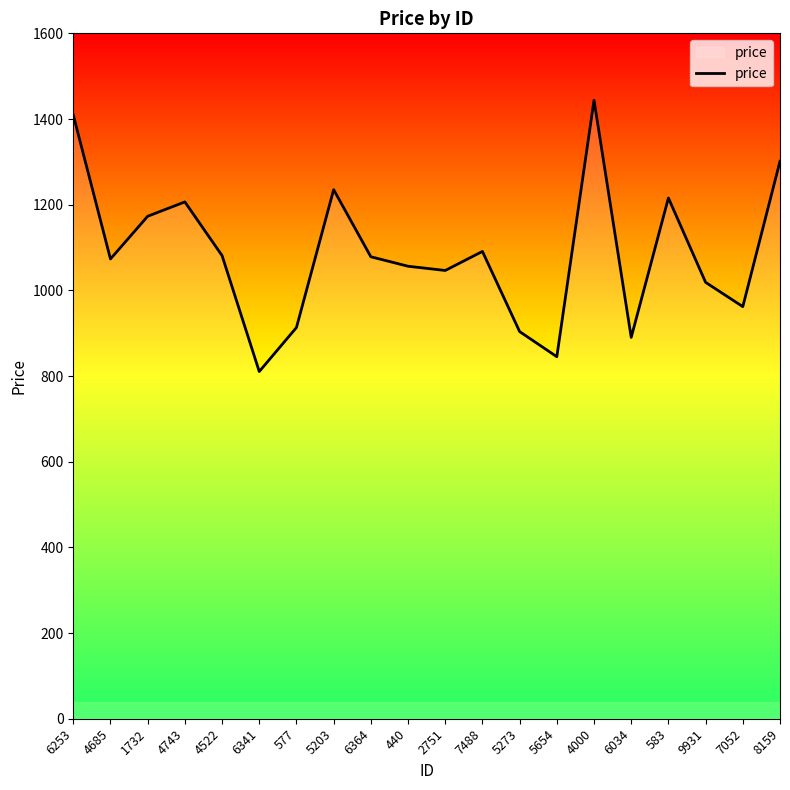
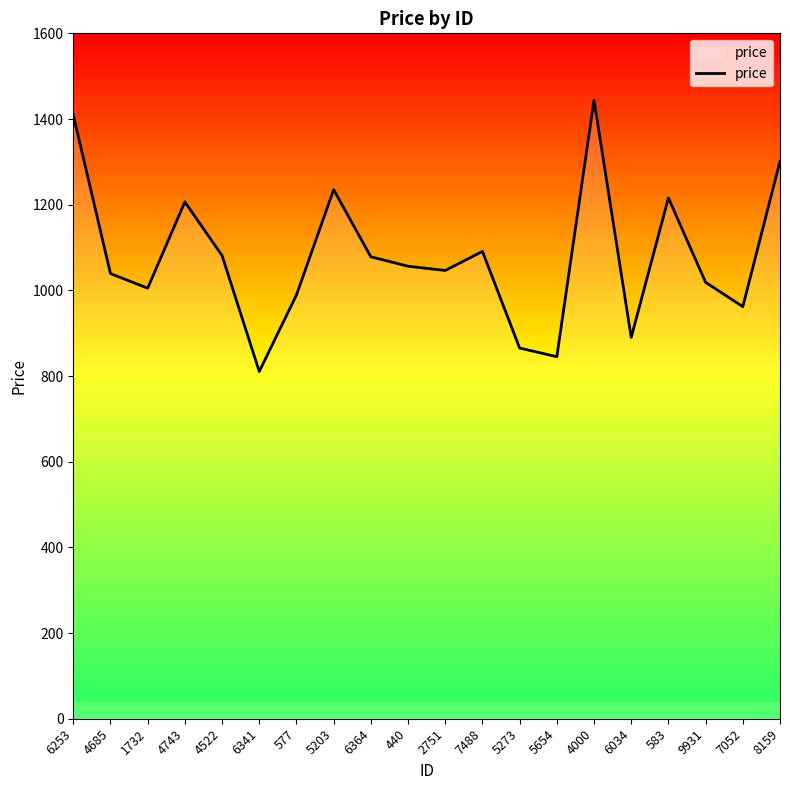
4685: 1070 -> 1040
1732: 1170 -> 1010
577: 910 -> 990
5273: 900 -> 870
